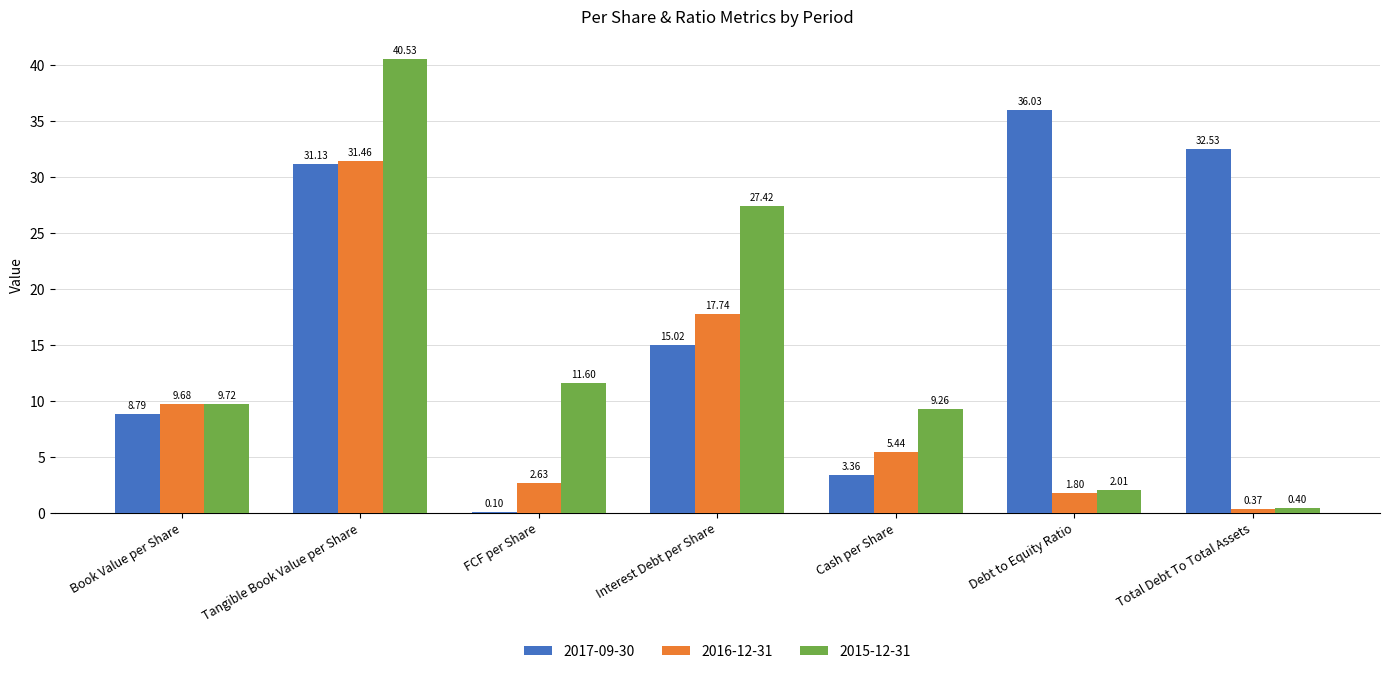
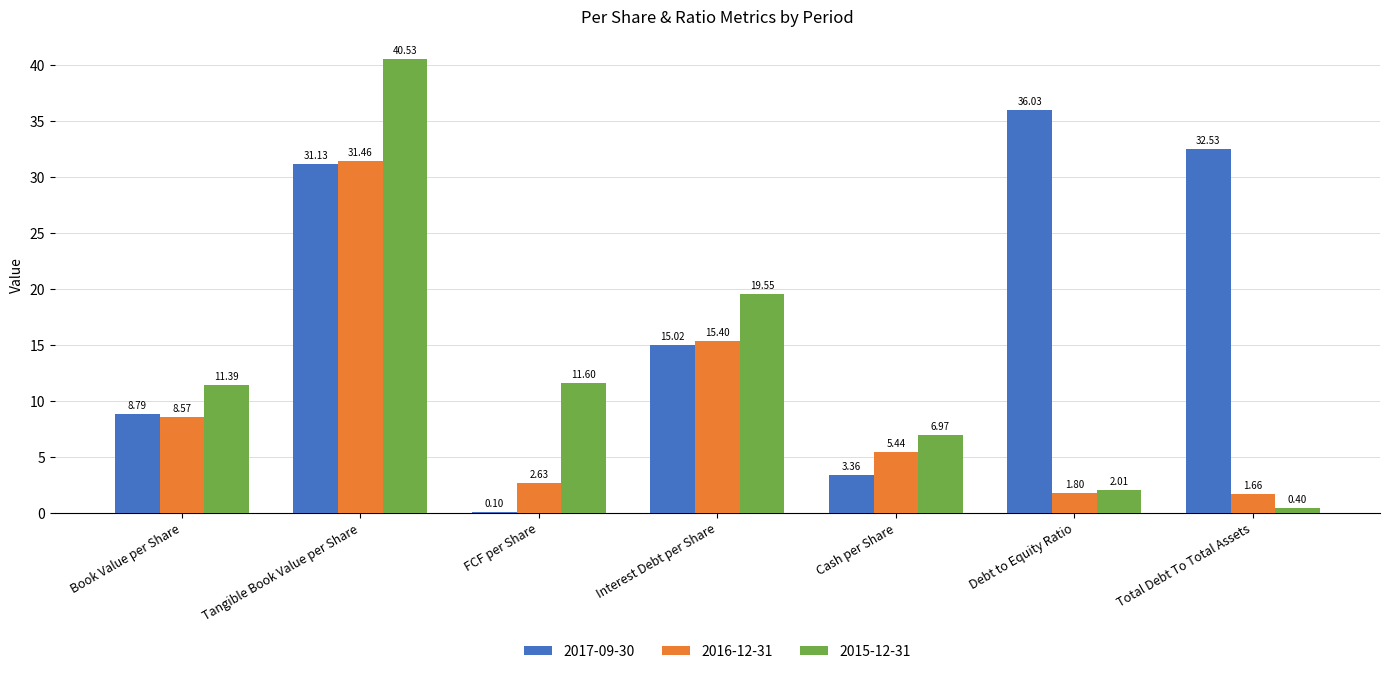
2016-12-31, Book Value per Share: 9.68 -> 8.57
2015-12-31, Book Value per Share: 9.72 -> 11.39
2016-12-31, Interest Debt per Share: 17.74 -> 15.40
2015-12-31, Interest Debt per Share: 27.42 -> 19.55
2015-12-31, Cash per Share: 9.26 -> 6.97
2016-12-31, Total Debt To Total Assets: 0.37 -> 1.66
